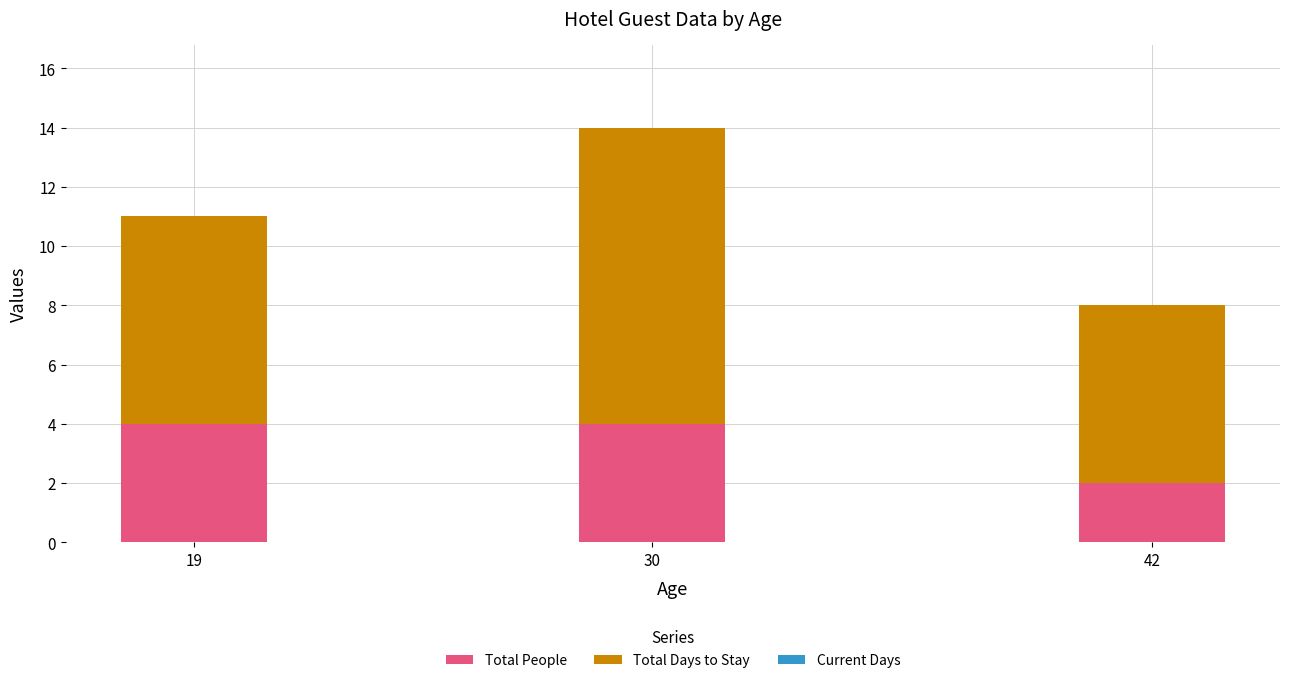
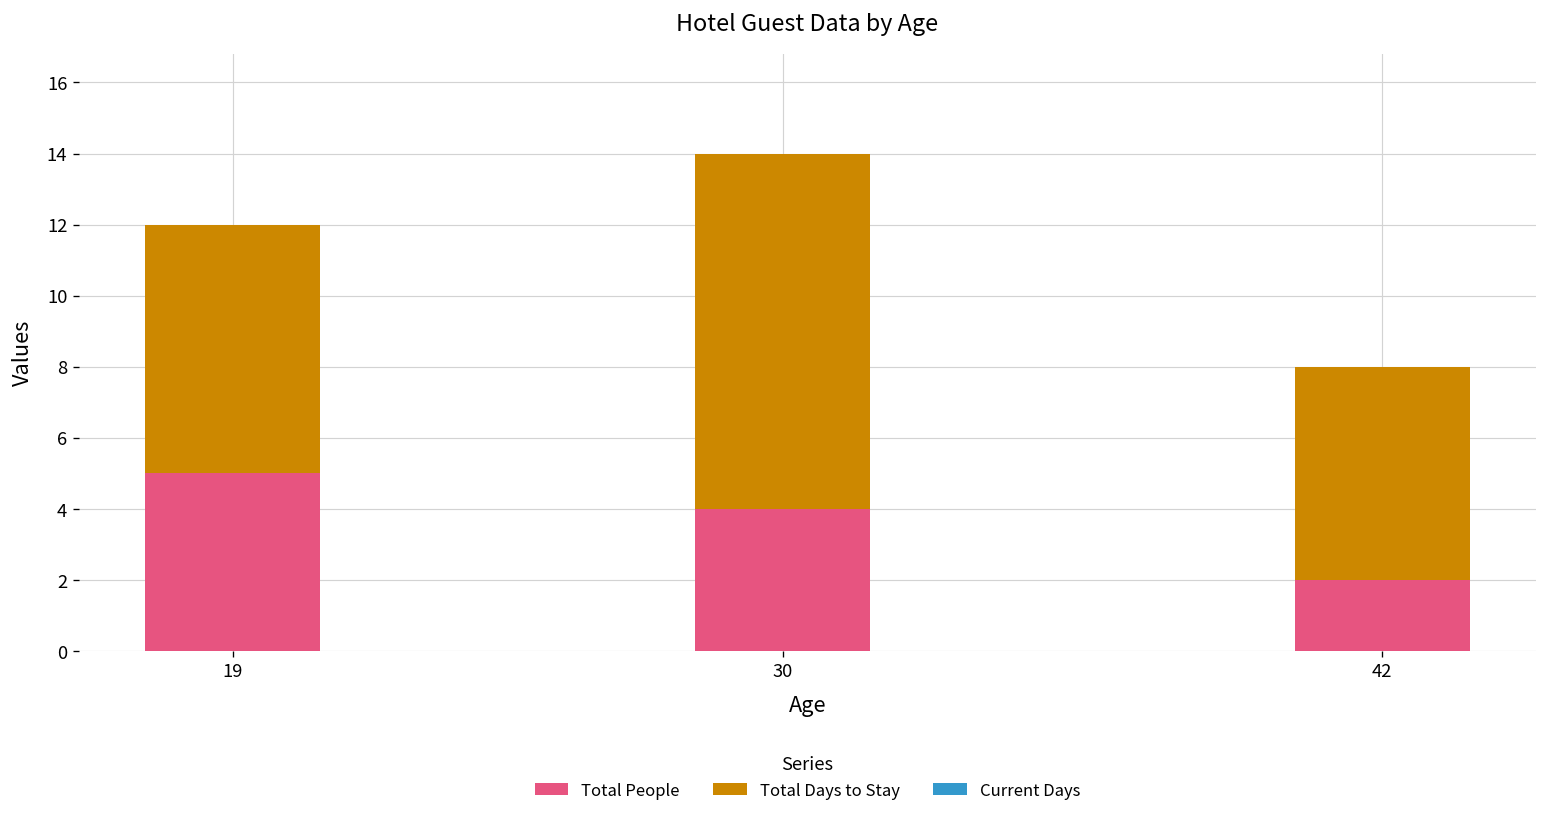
Total People, 19: 4 -> 5
